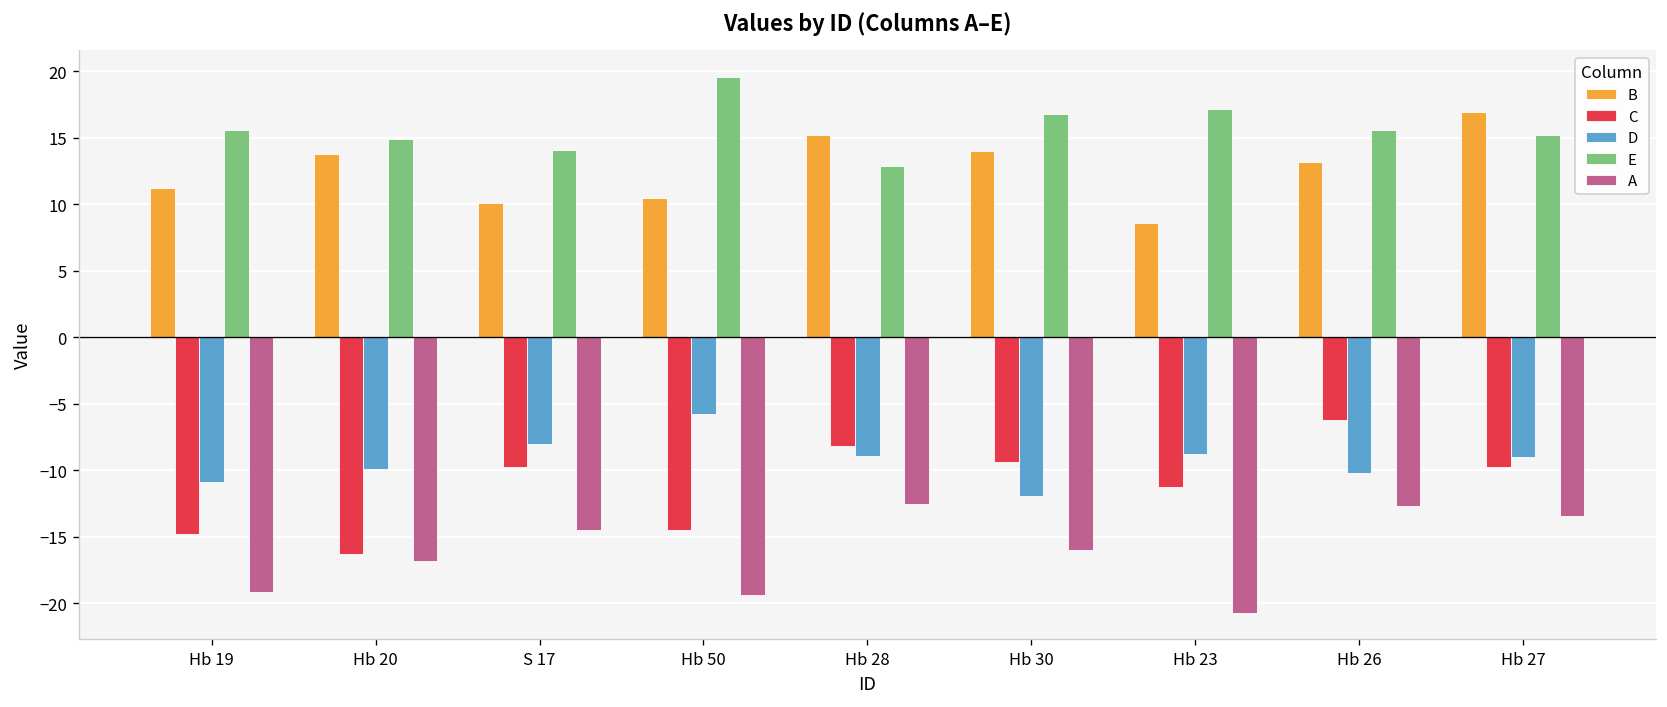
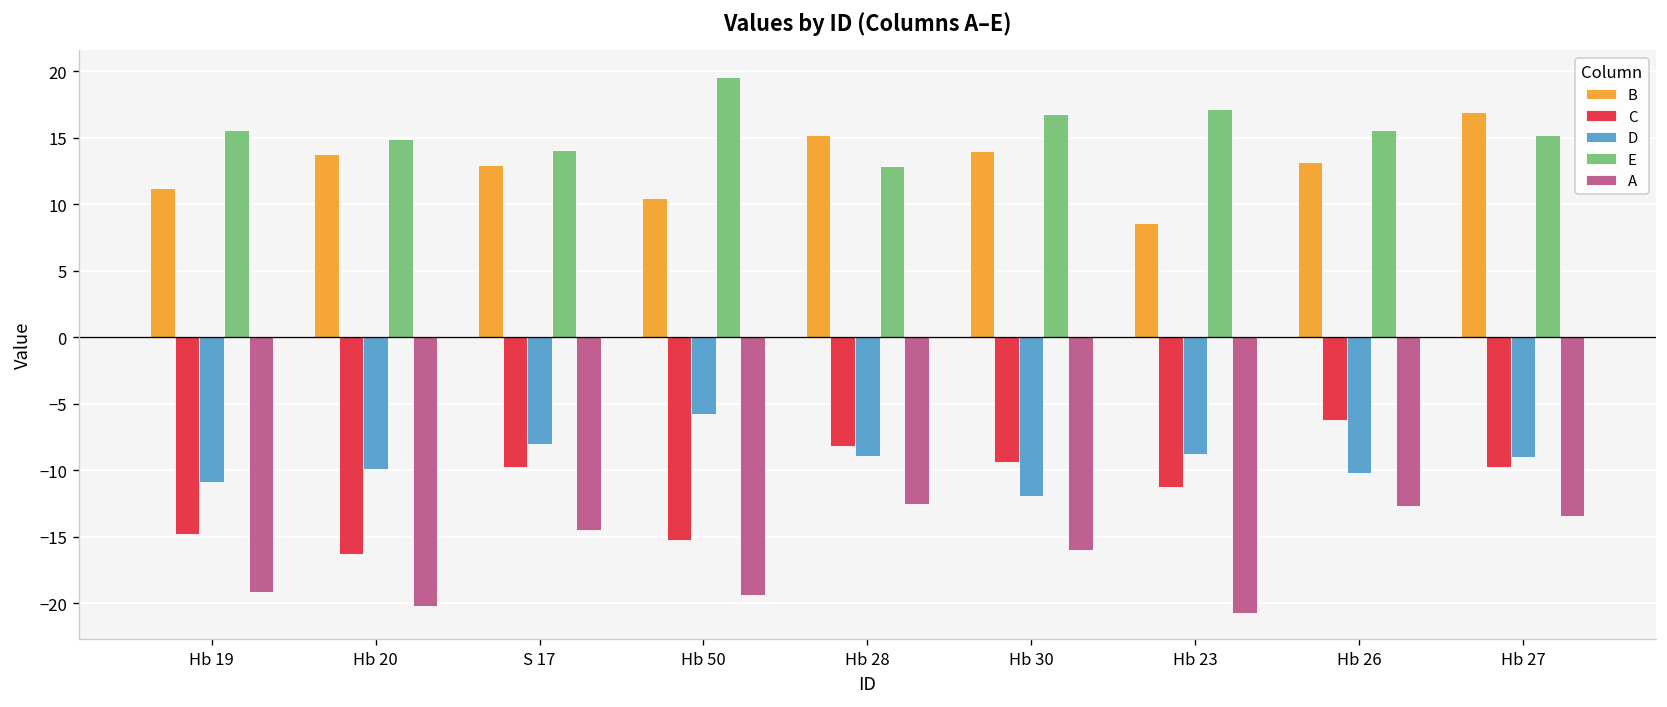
A, Hb 20: -16.8 -> -20.2
B, S 17: 10.1 -> 12.9
C, Hb 50: -14.5 -> -15.3
